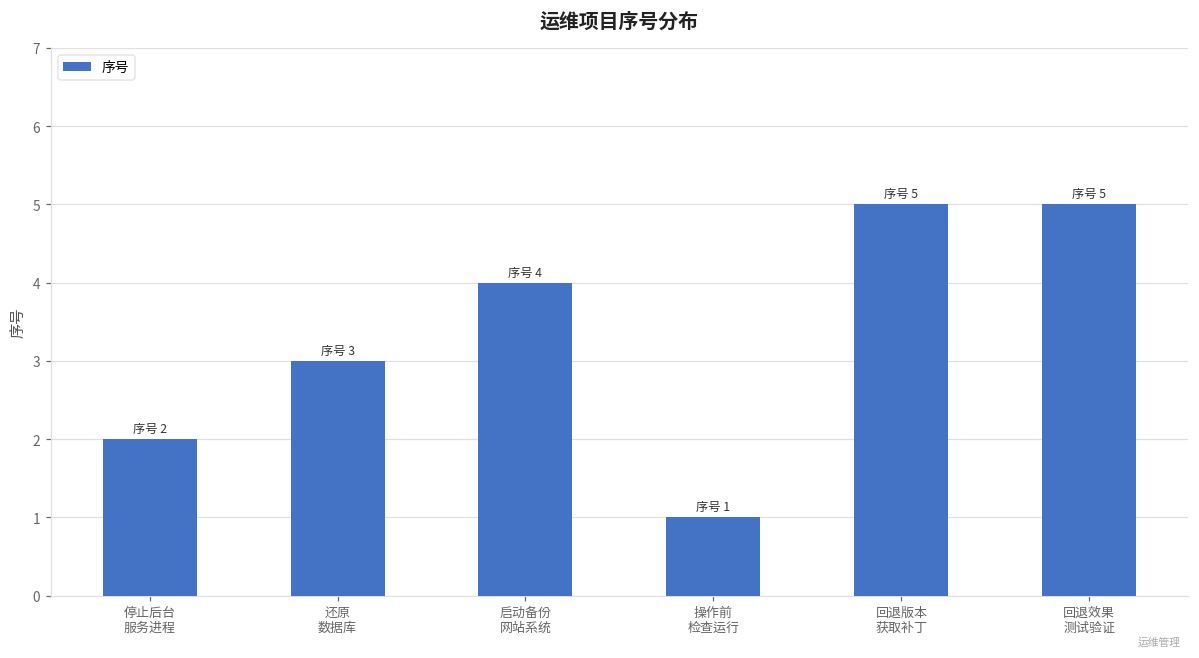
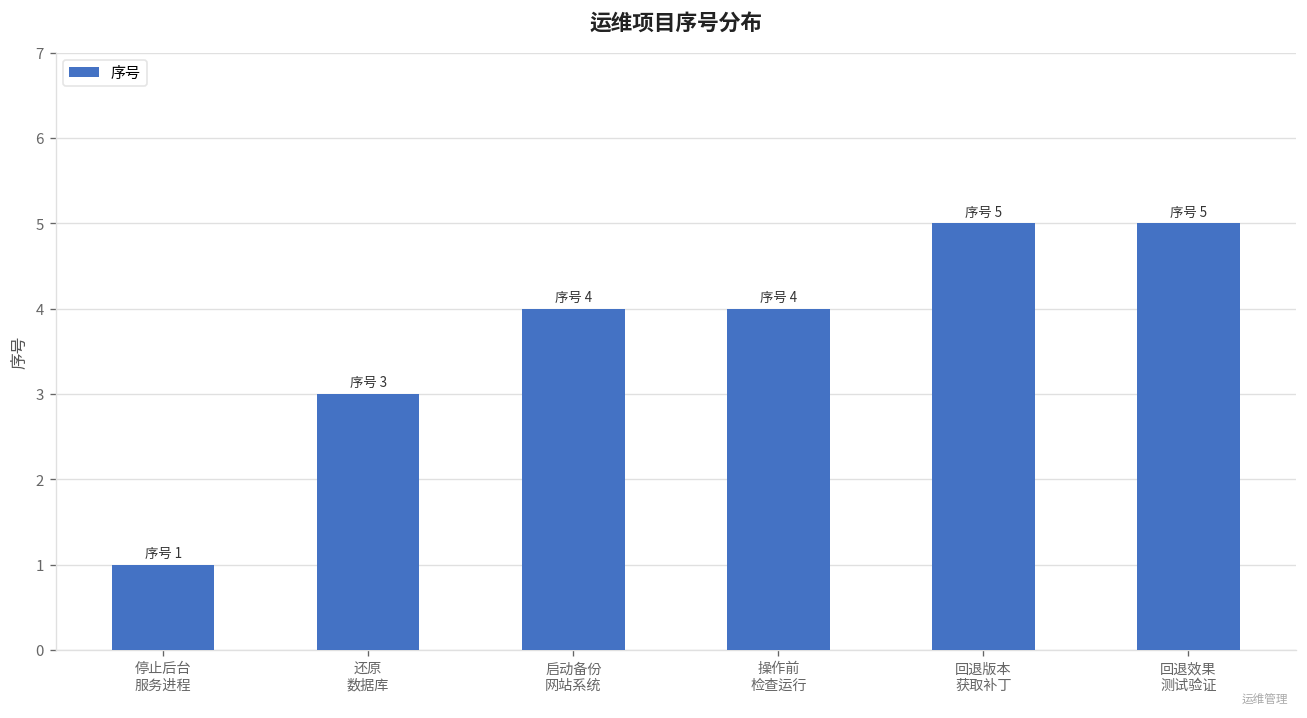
停止后台 服务进程: 2 -> 1
操作前 检查运行: 1 -> 4
